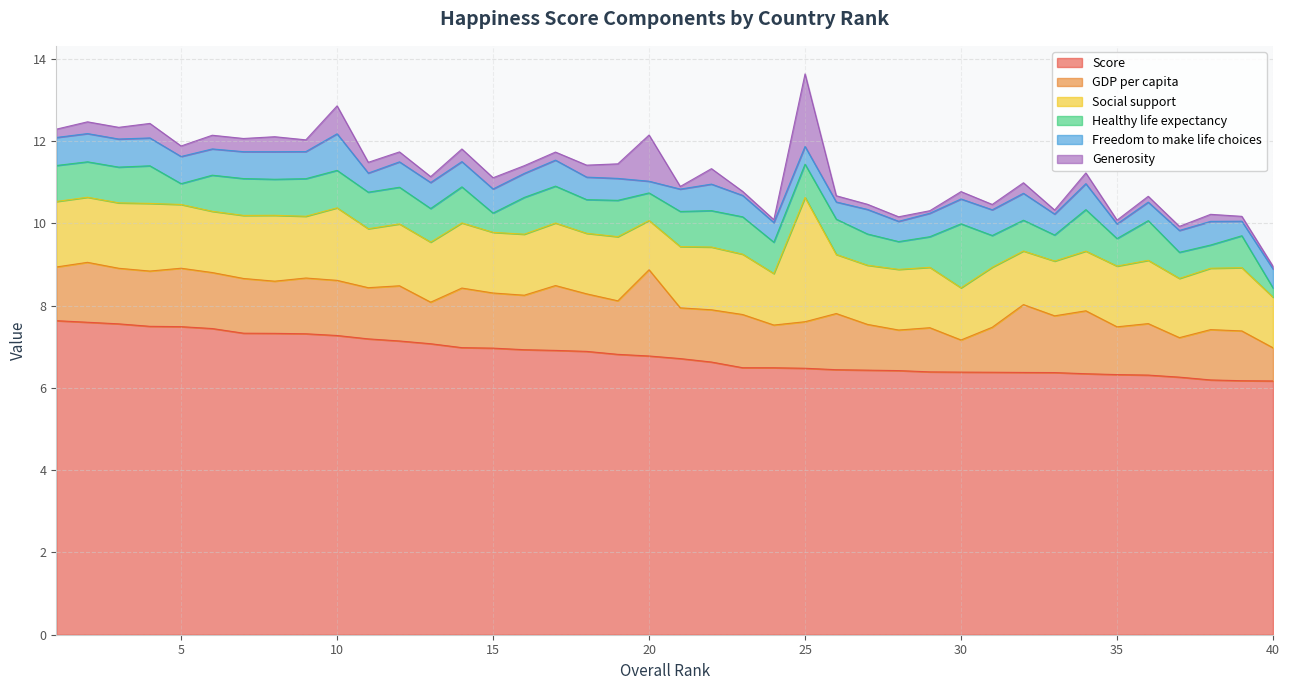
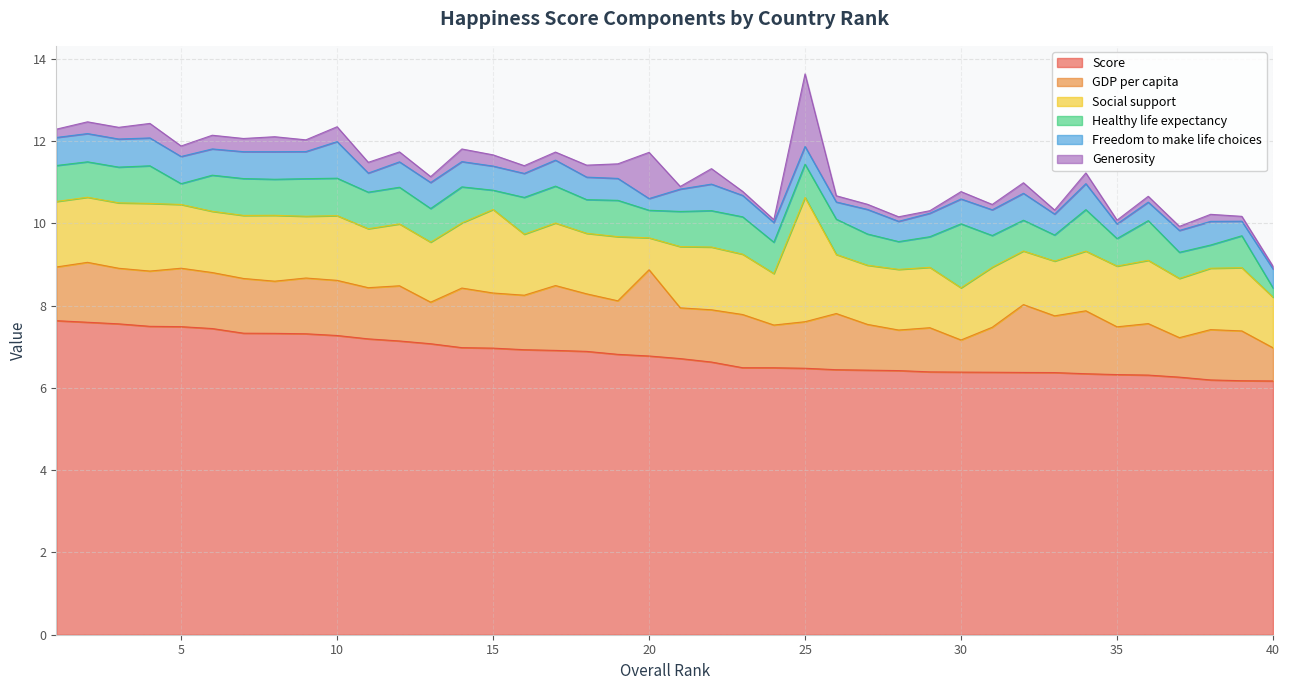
Social support, 10: 1.8 -> 1.6
Generosity, 10: 0.7 -> 0.4
Social support, 15: 1.5 -> 2.0
Social support, 20: 1.2 -> 0.8
